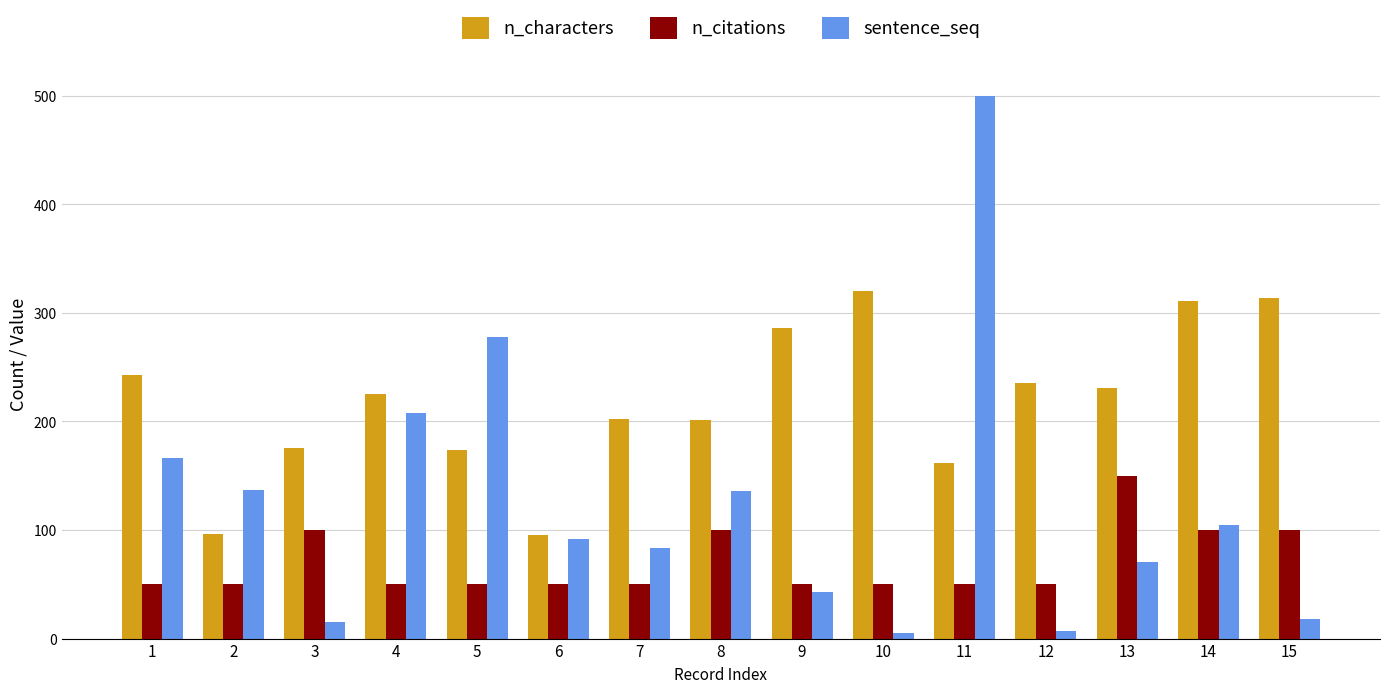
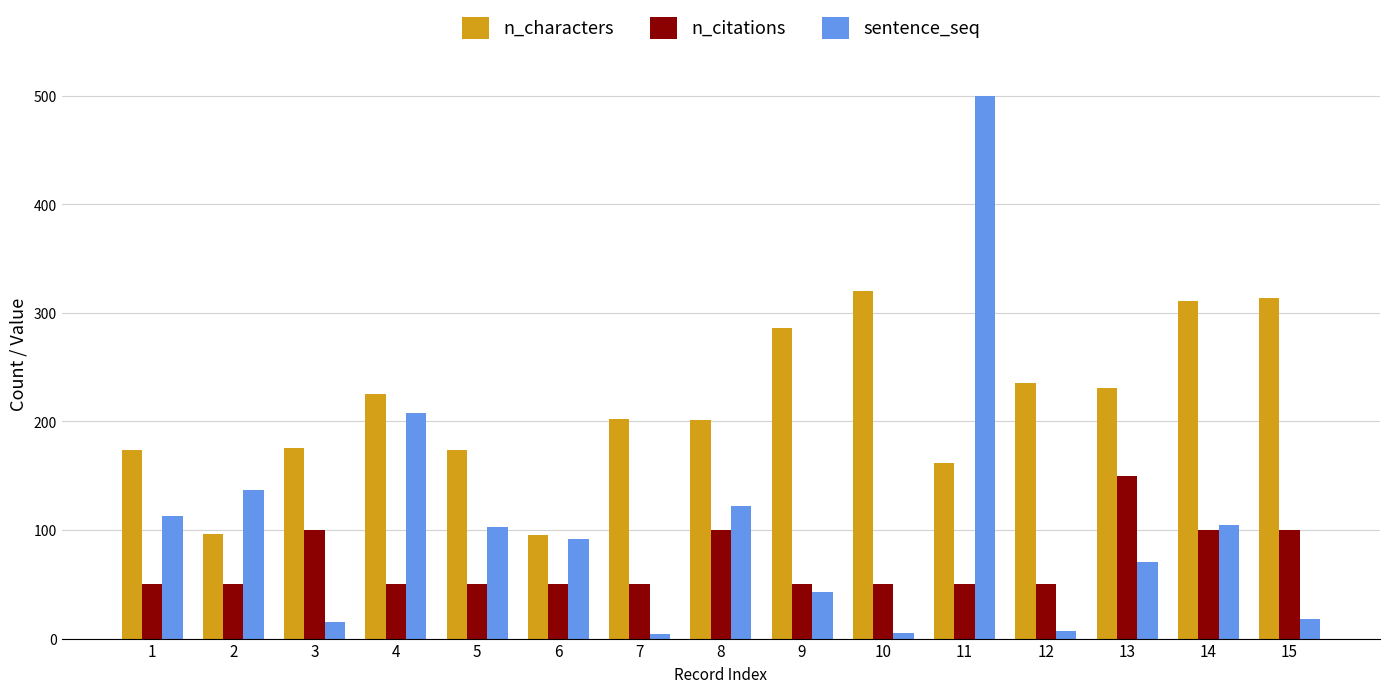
n_characters, 1: 243 -> 174
sentence_seq, 1: 166 -> 113
sentence_seq, 5: 278 -> 103
sentence_seq, 7: 83 -> 4
sentence_seq, 8: 136 -> 122
